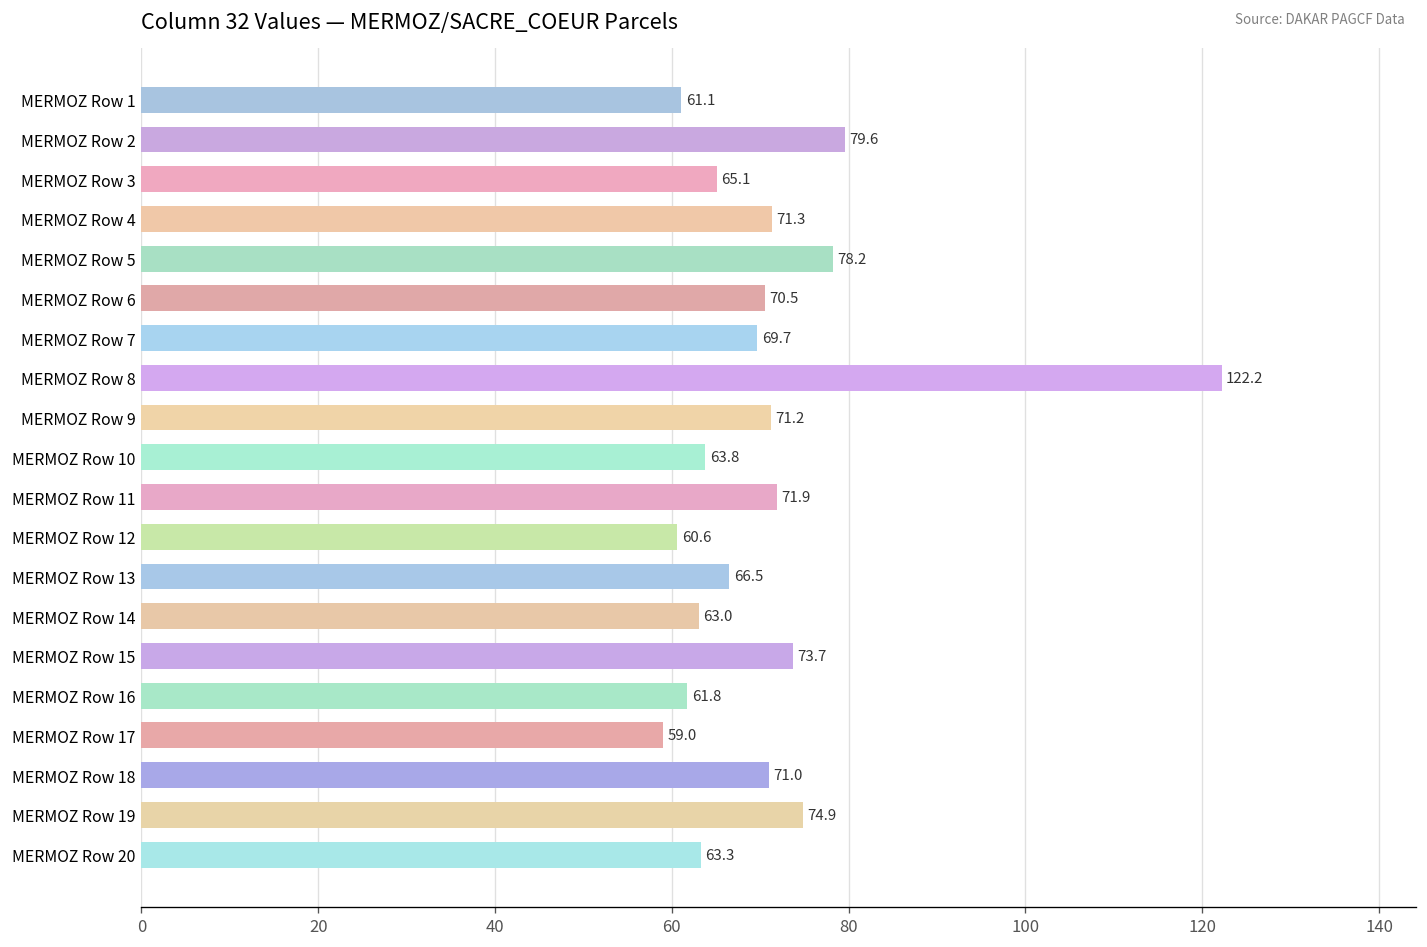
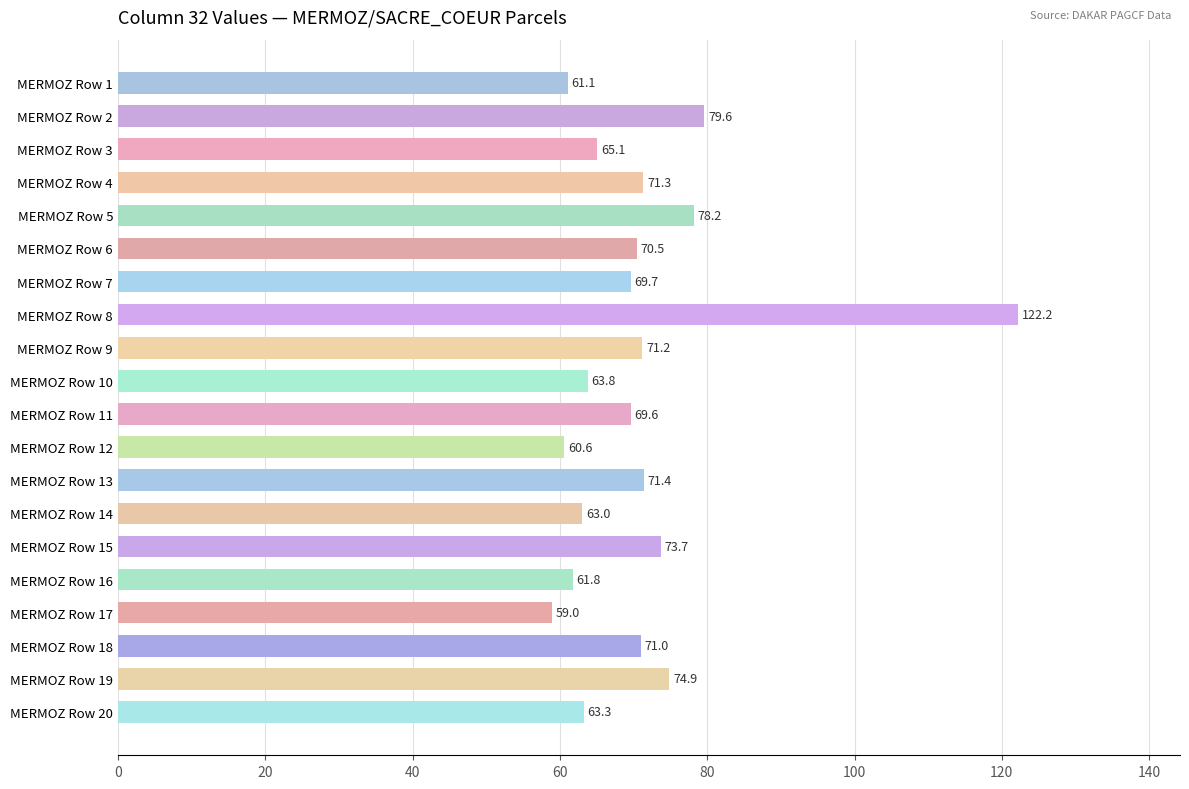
MERMOZ Row 11: 71.9 -> 69.6
MERMOZ Row 13: 66.5 -> 71.4
